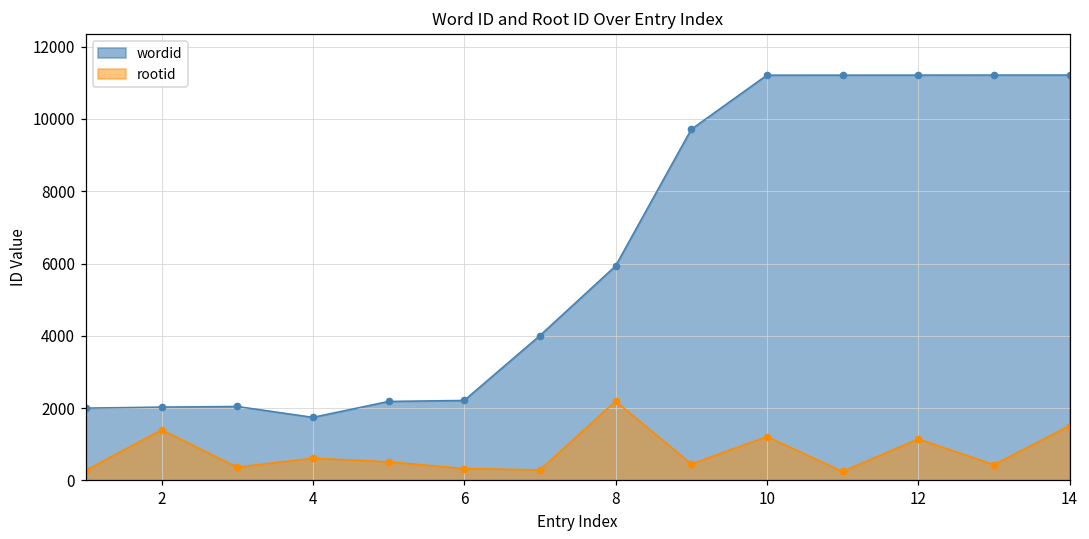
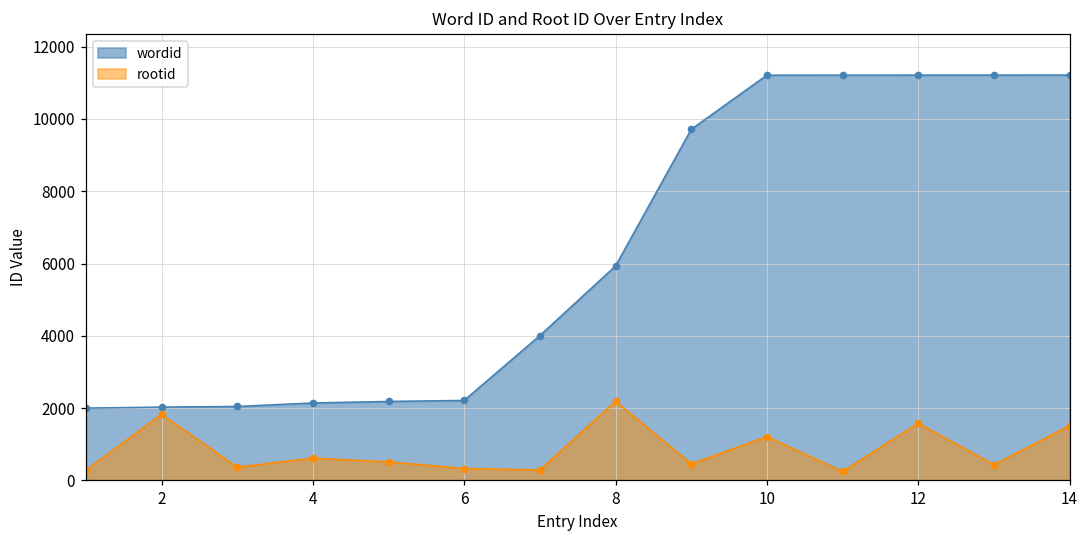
rootid, 2: 1400 -> 1800
wordid, 4: 1700 -> 2100
rootid, 12: 1100 -> 1600
